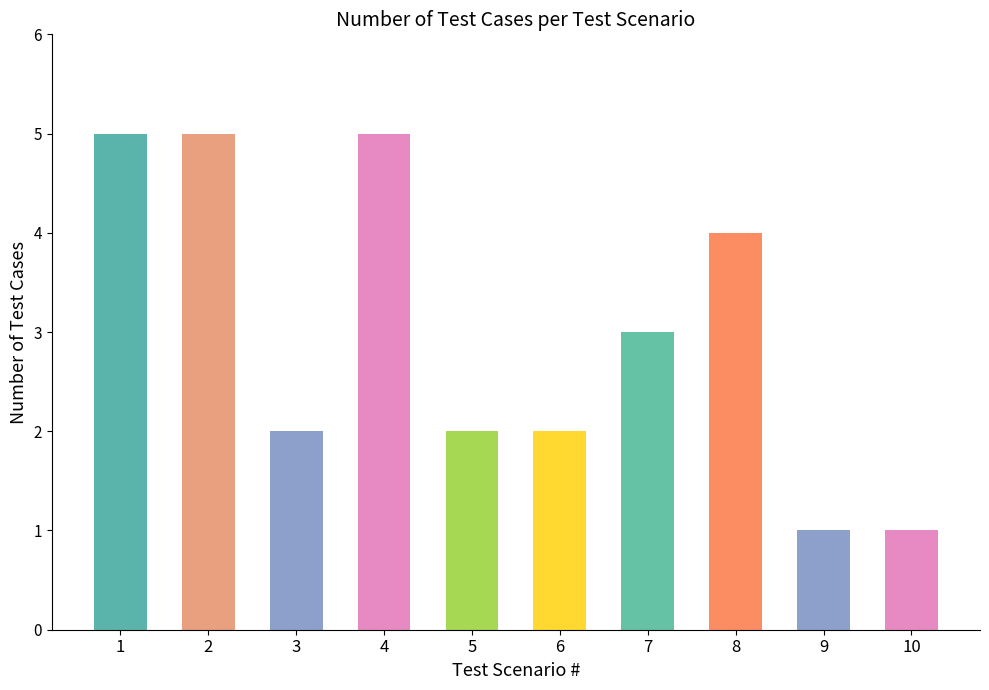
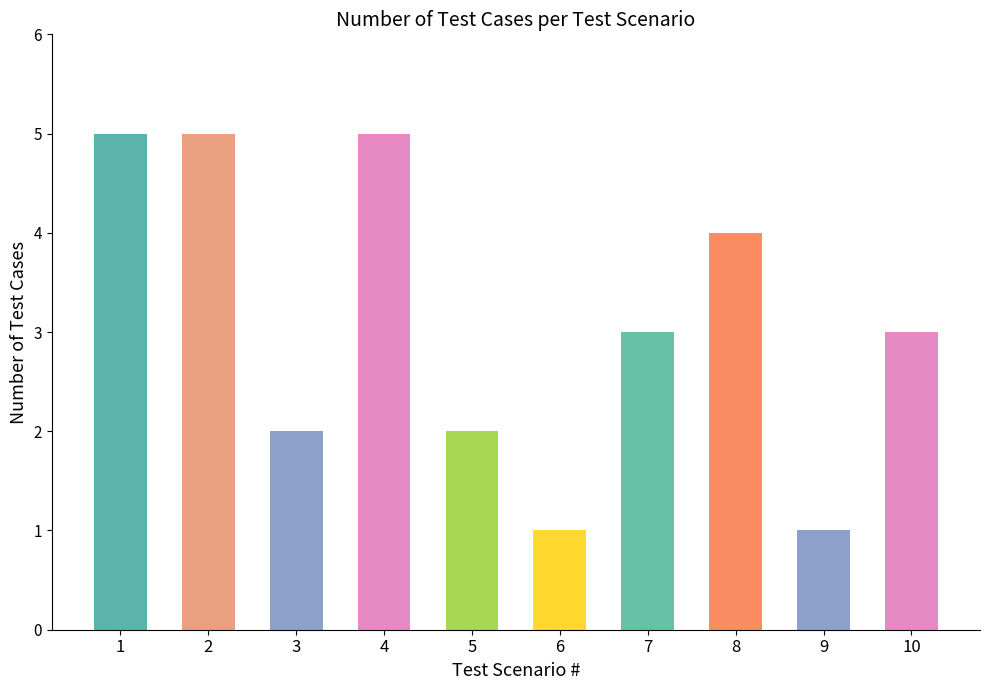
6: 2 -> 1
10: 1 -> 3
